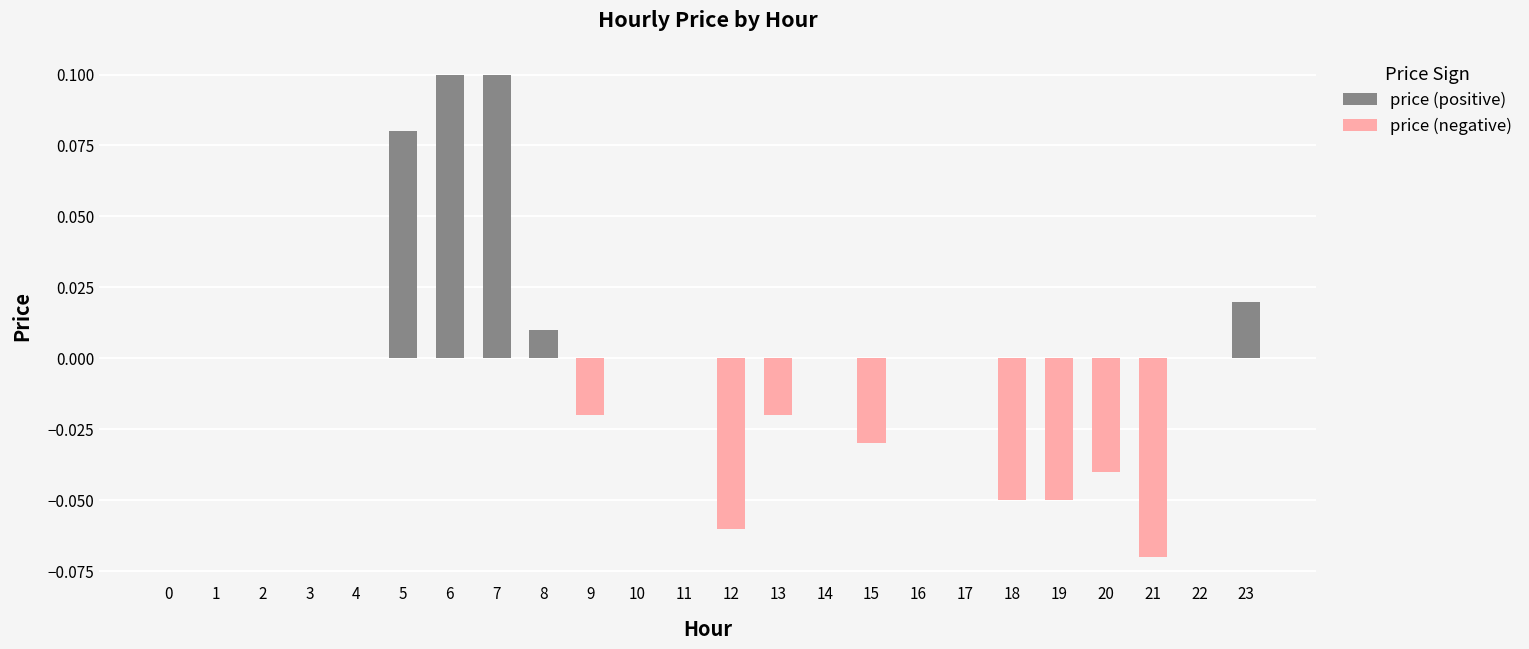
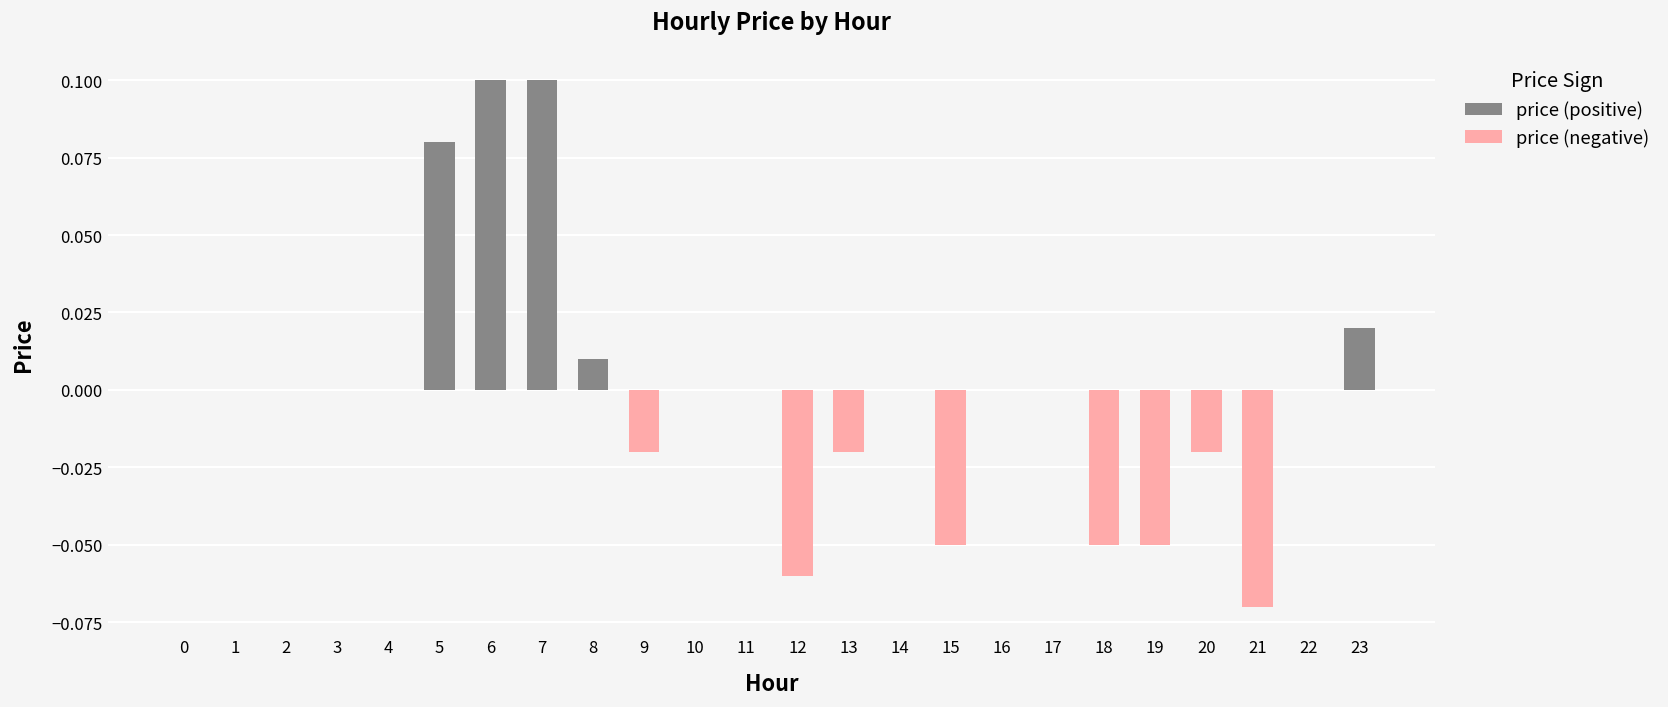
price (negative), 15: -0.03 -> -0.05
price (negative), 20: -0.04 -> -0.02
